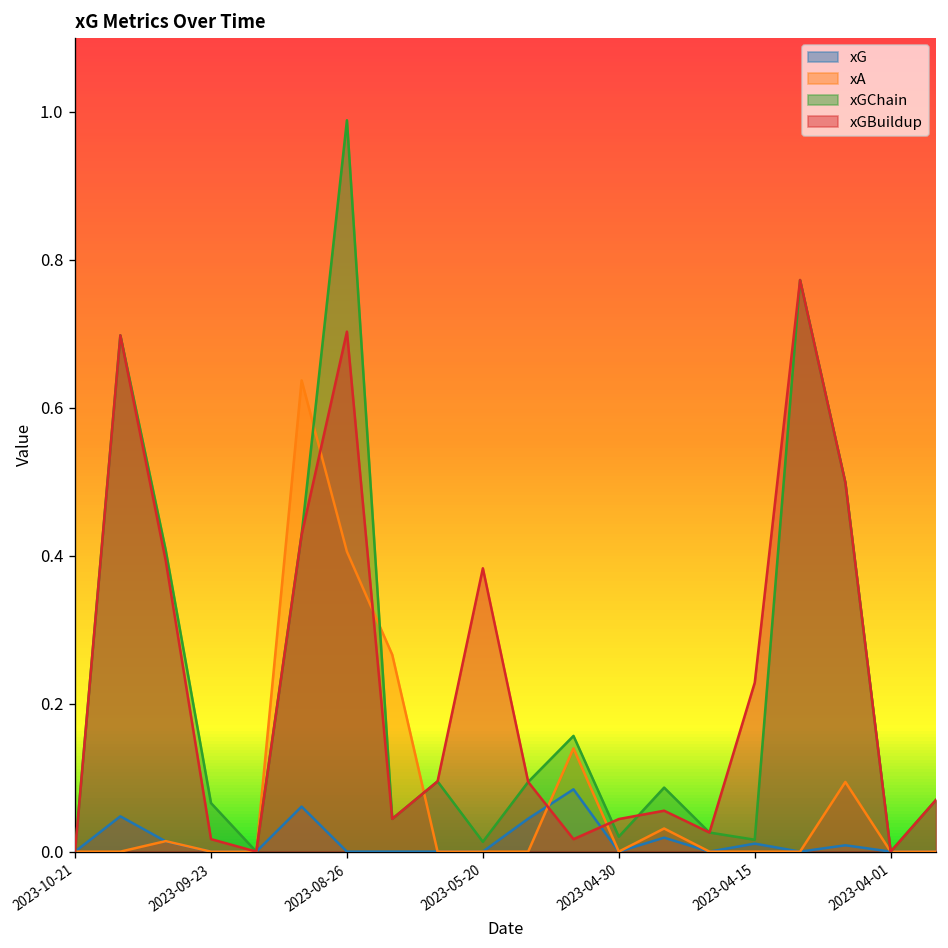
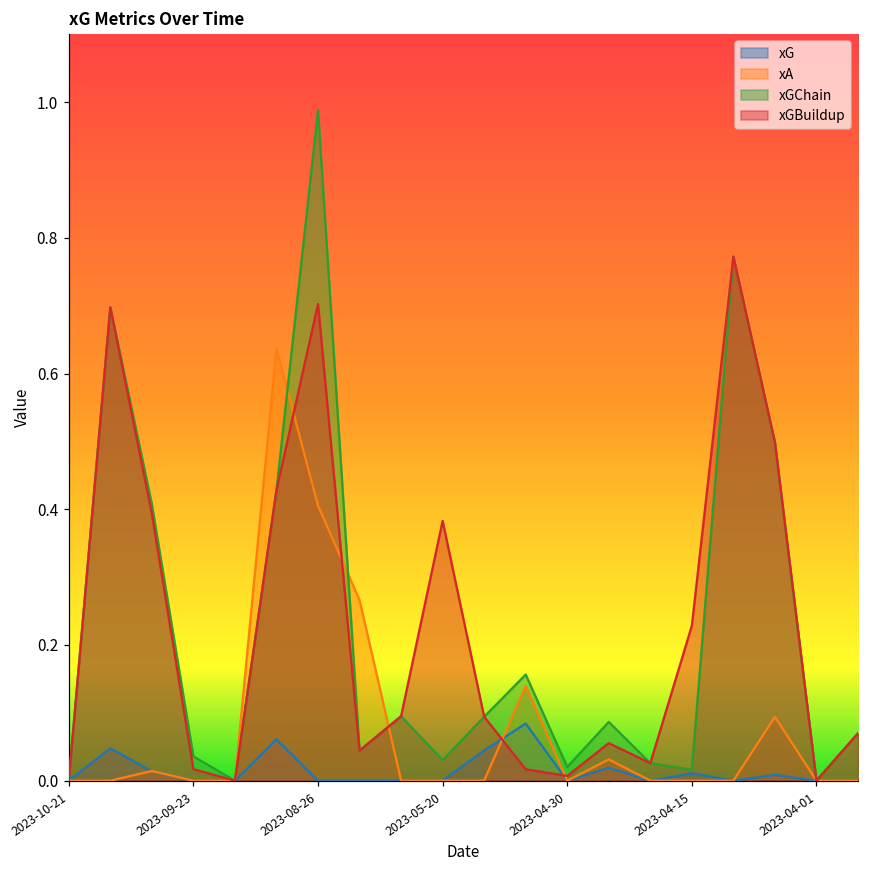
xGChain, 2023-09-23: 0.07 -> 0.04
xGChain, 2023-05-20: 0.01 -> 0.03
xGBuildup, 2023-04-30: 0.04 -> 0.01
